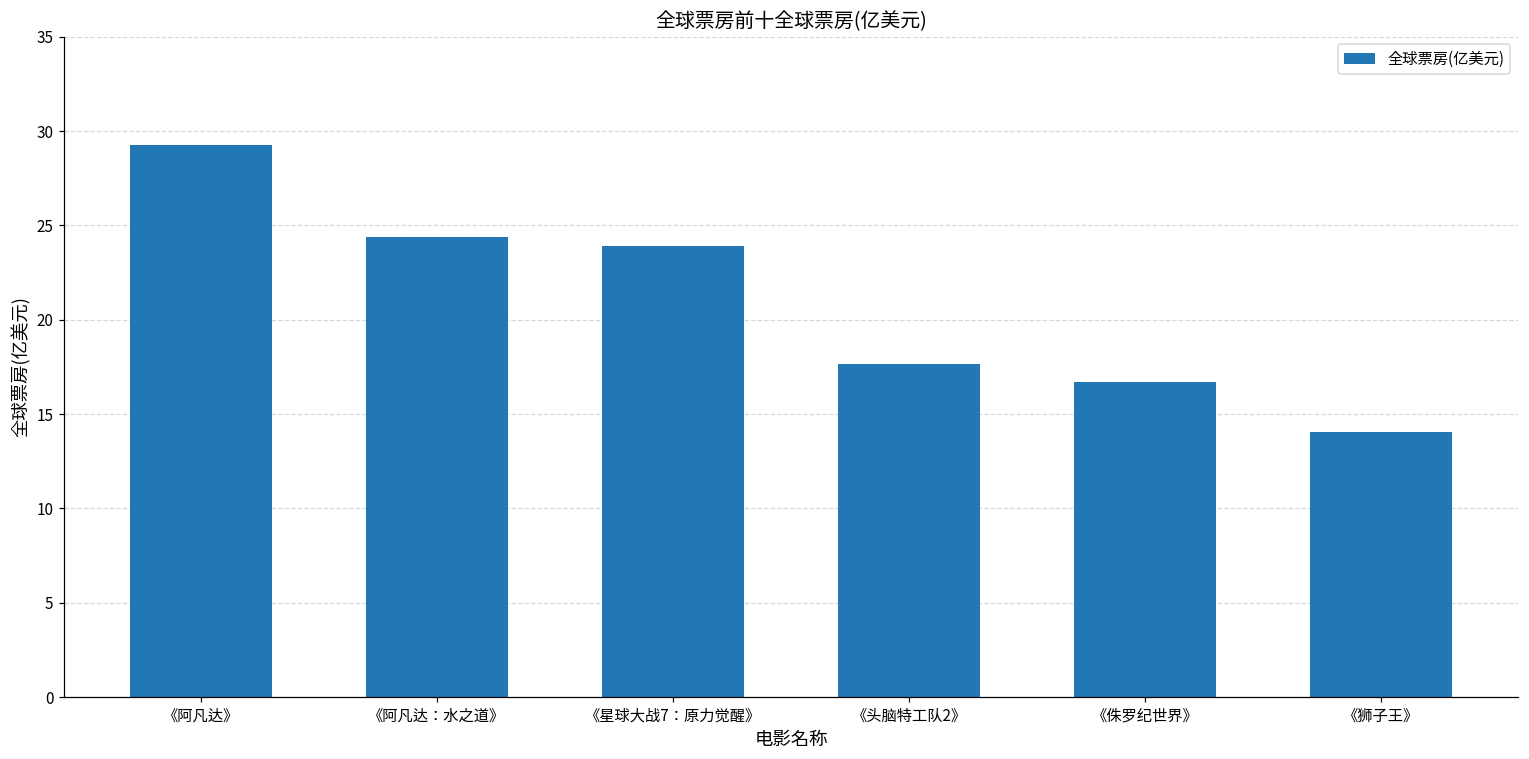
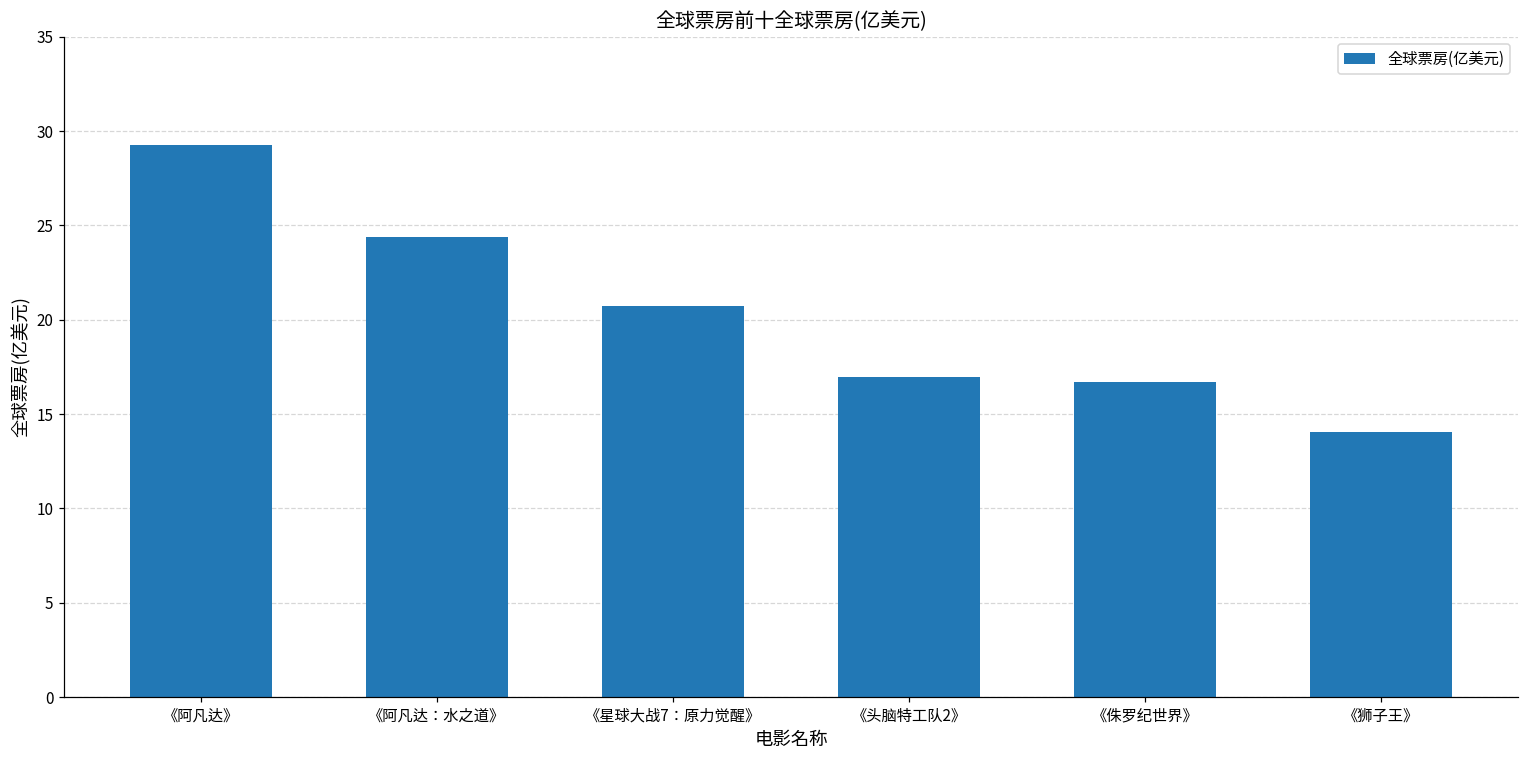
《星球大战7：原力觉醒》: 23.9 -> 20.7
《头脑特工队2》: 17.6 -> 17.0
